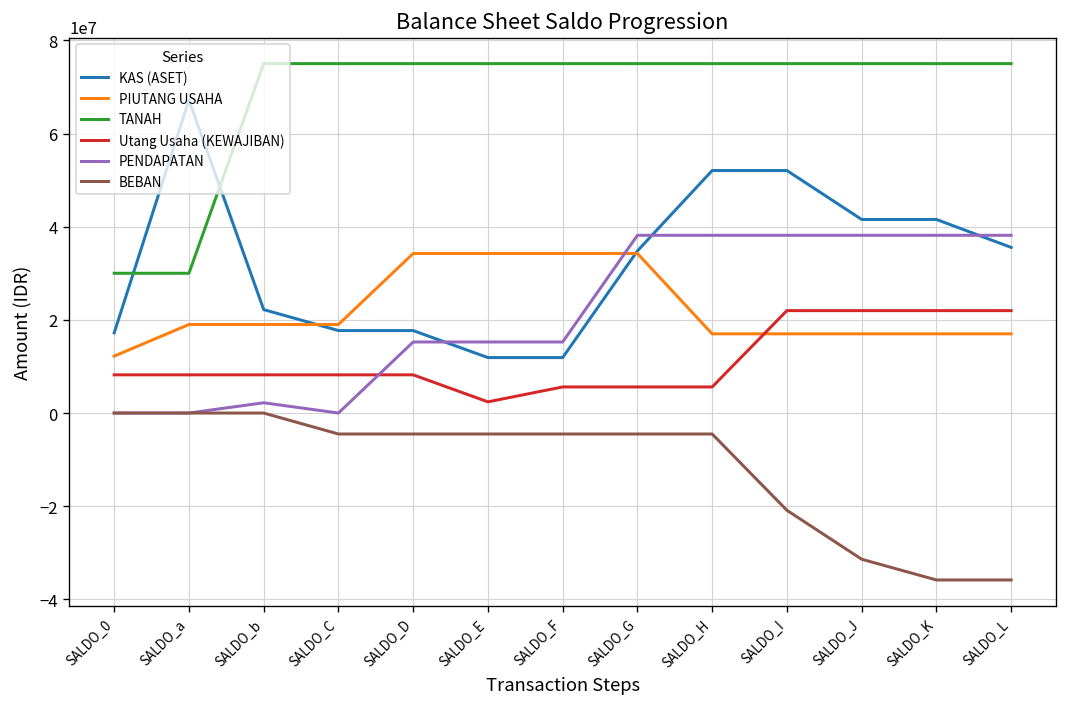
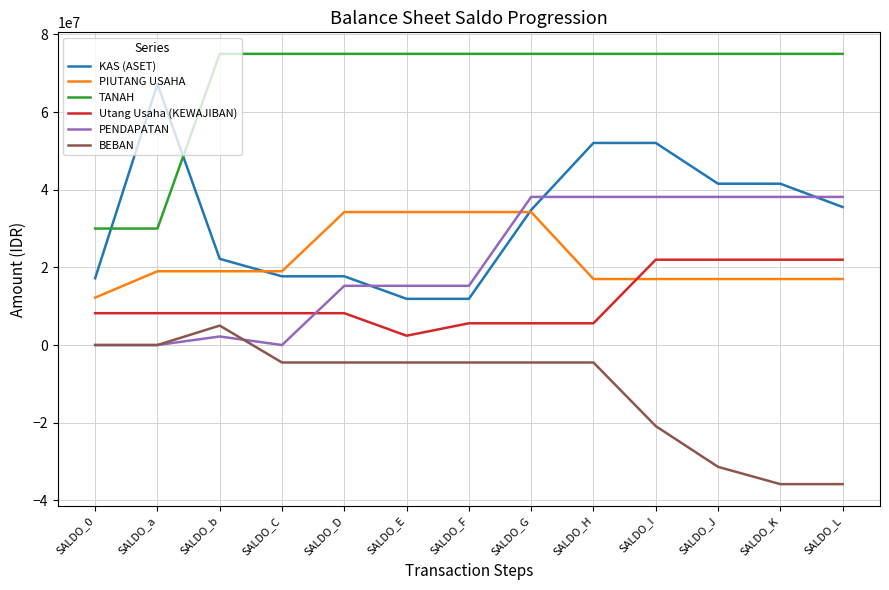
BEBAN, SALDO_b: 0 -> 5000000
